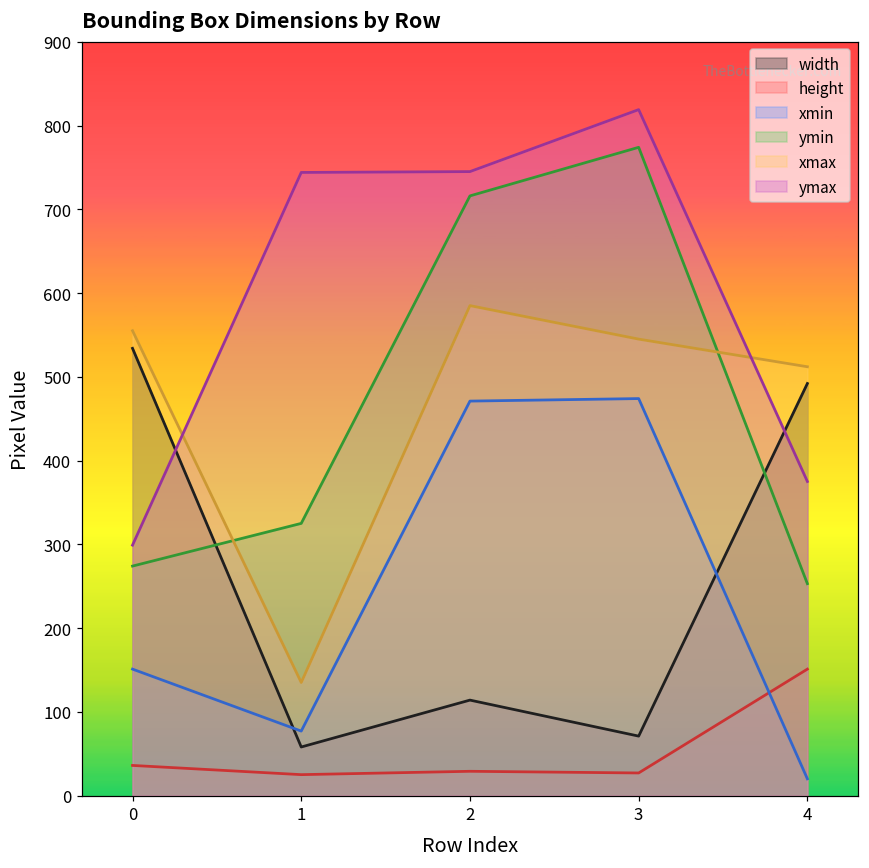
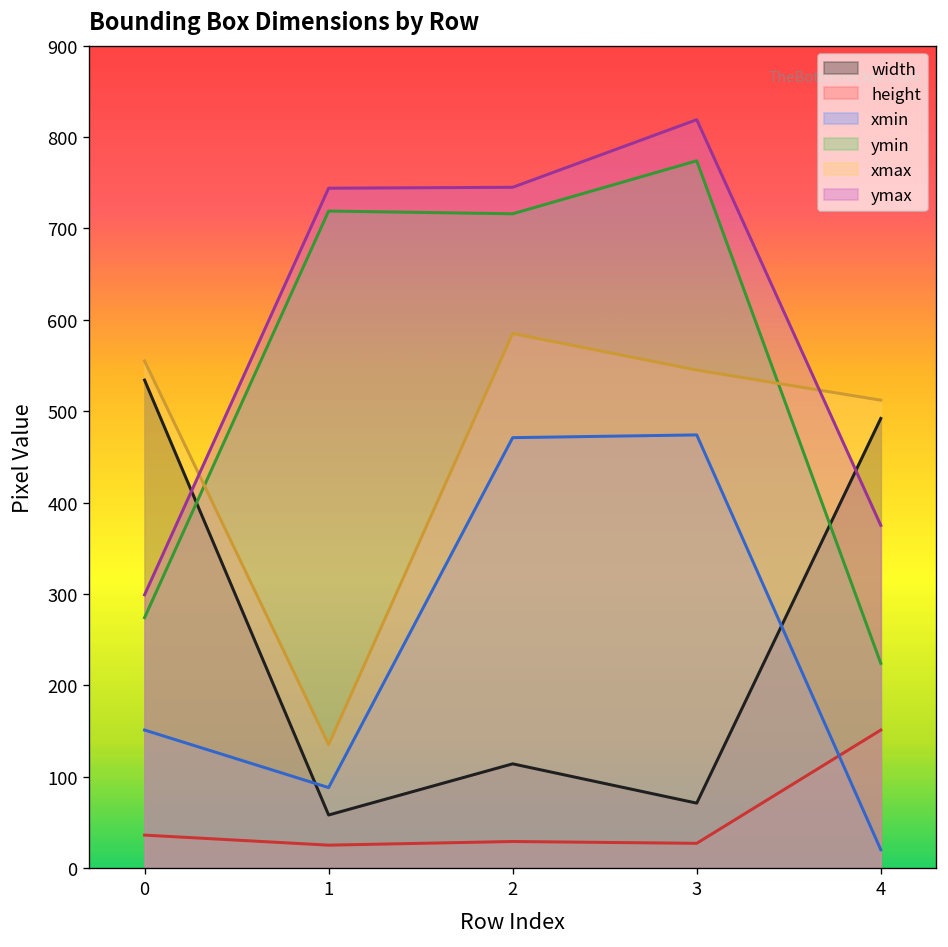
xmin, 1: 80 -> 90
ymin, 1: 330 -> 720
ymin, 4: 250 -> 220
